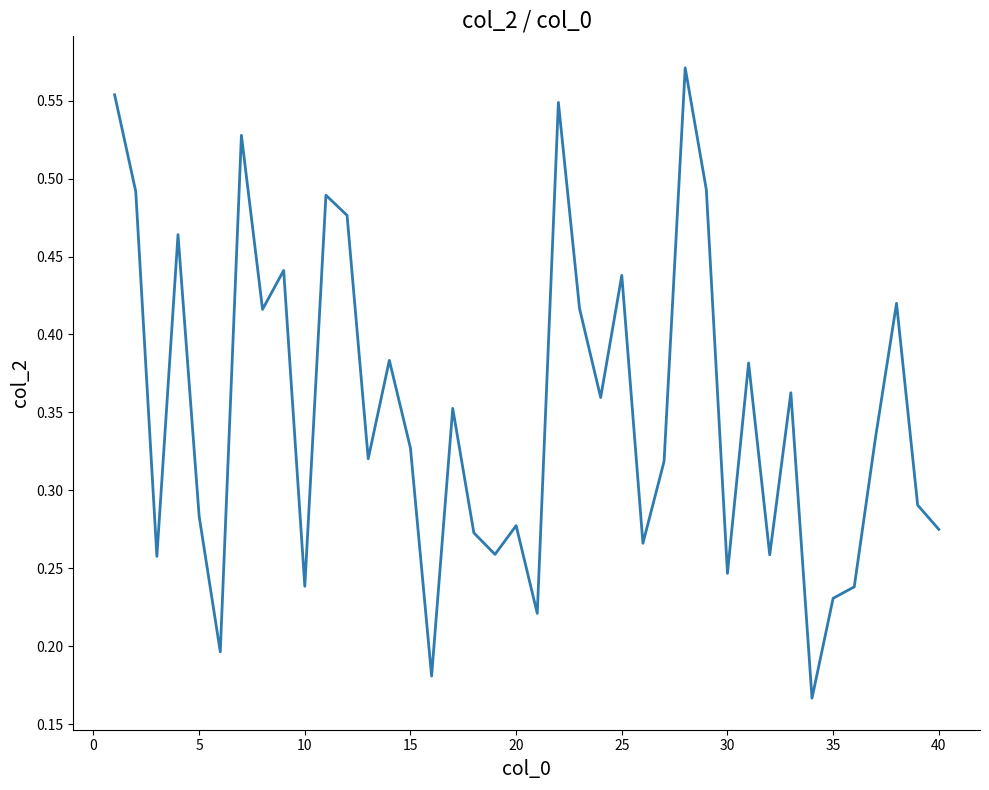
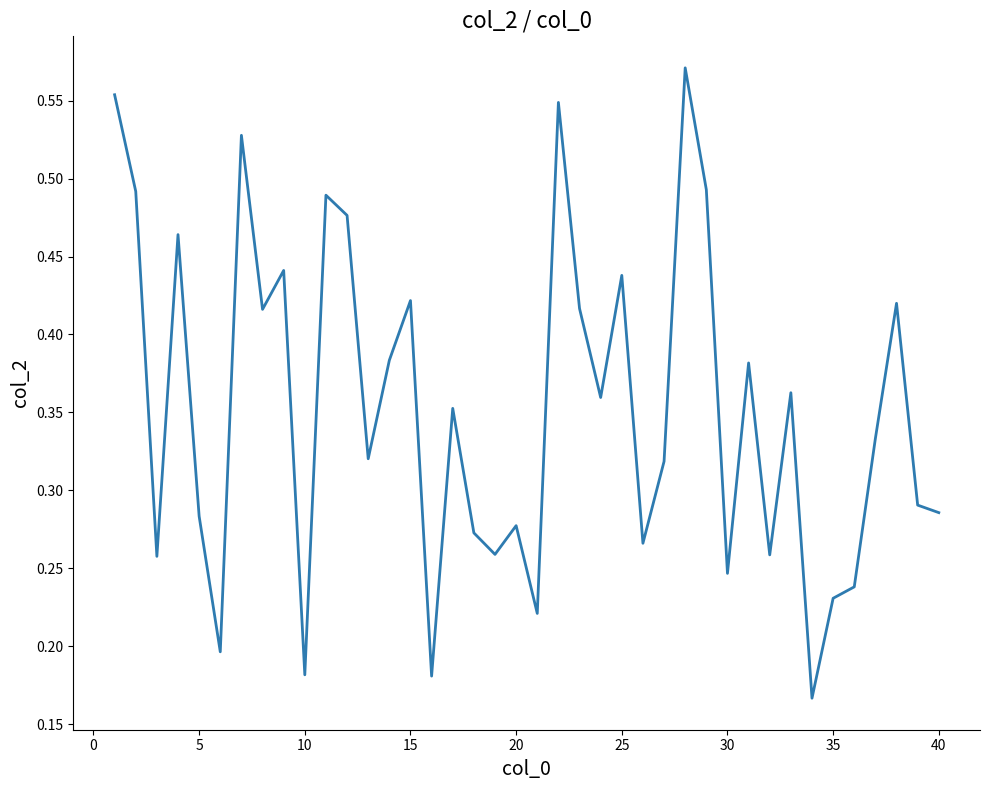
10: 0.238 -> 0.182
15: 0.327 -> 0.422
40: 0.275 -> 0.286
